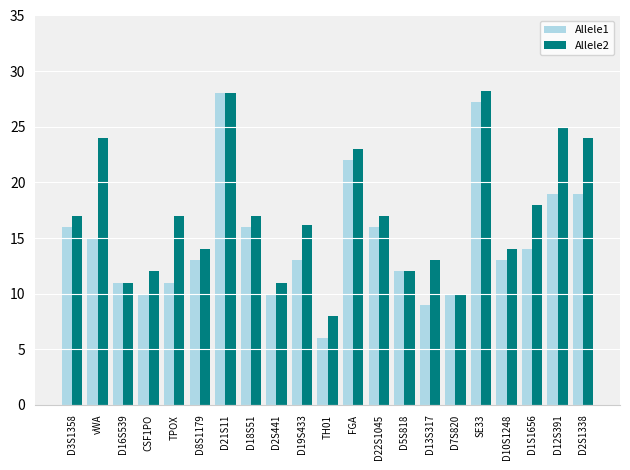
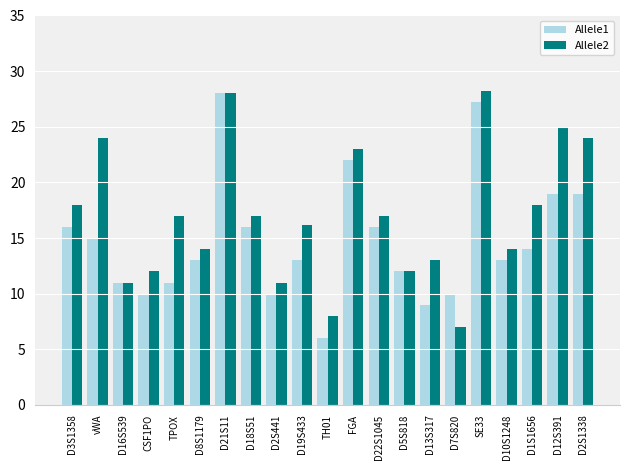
Allele2, D3S1358: 17 -> 18
Allele2, D7S820: 10 -> 7
